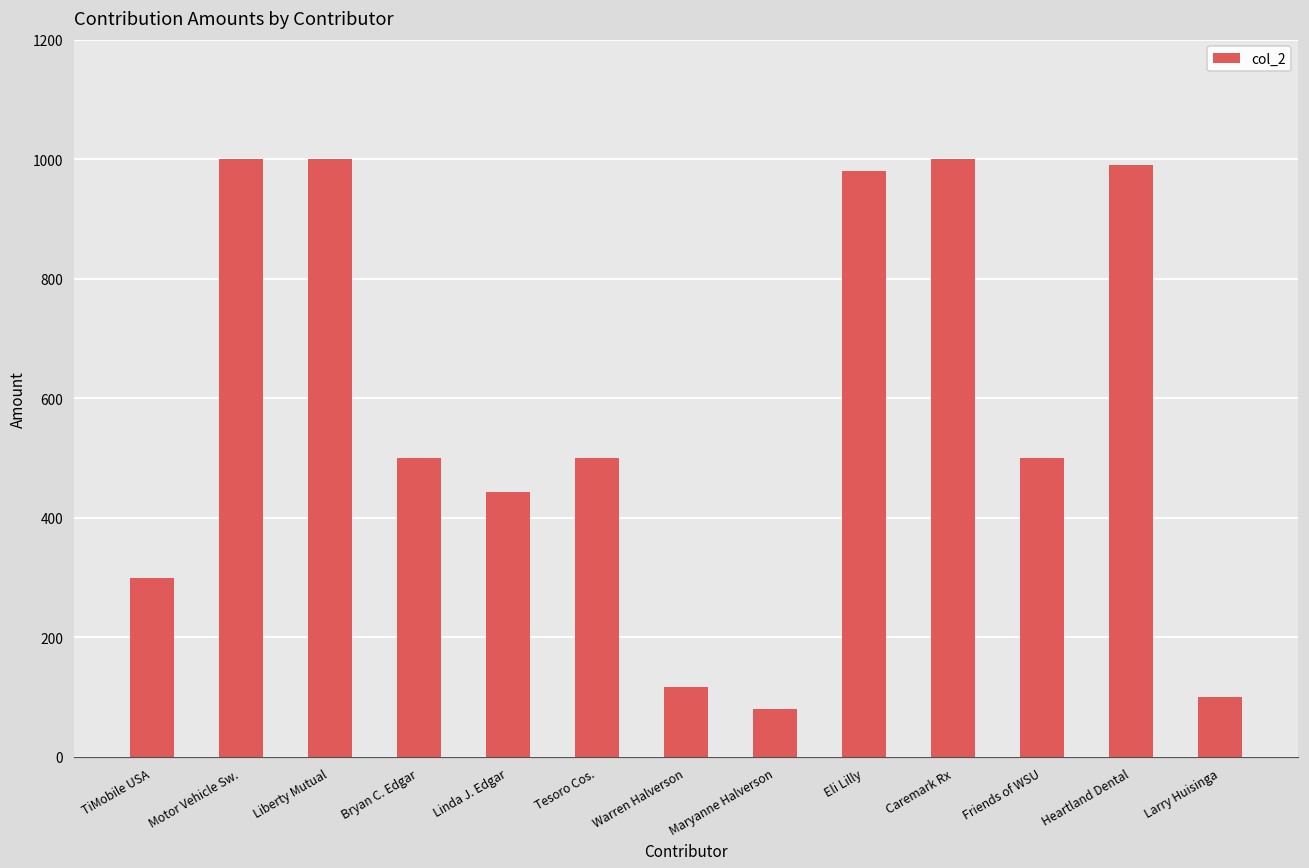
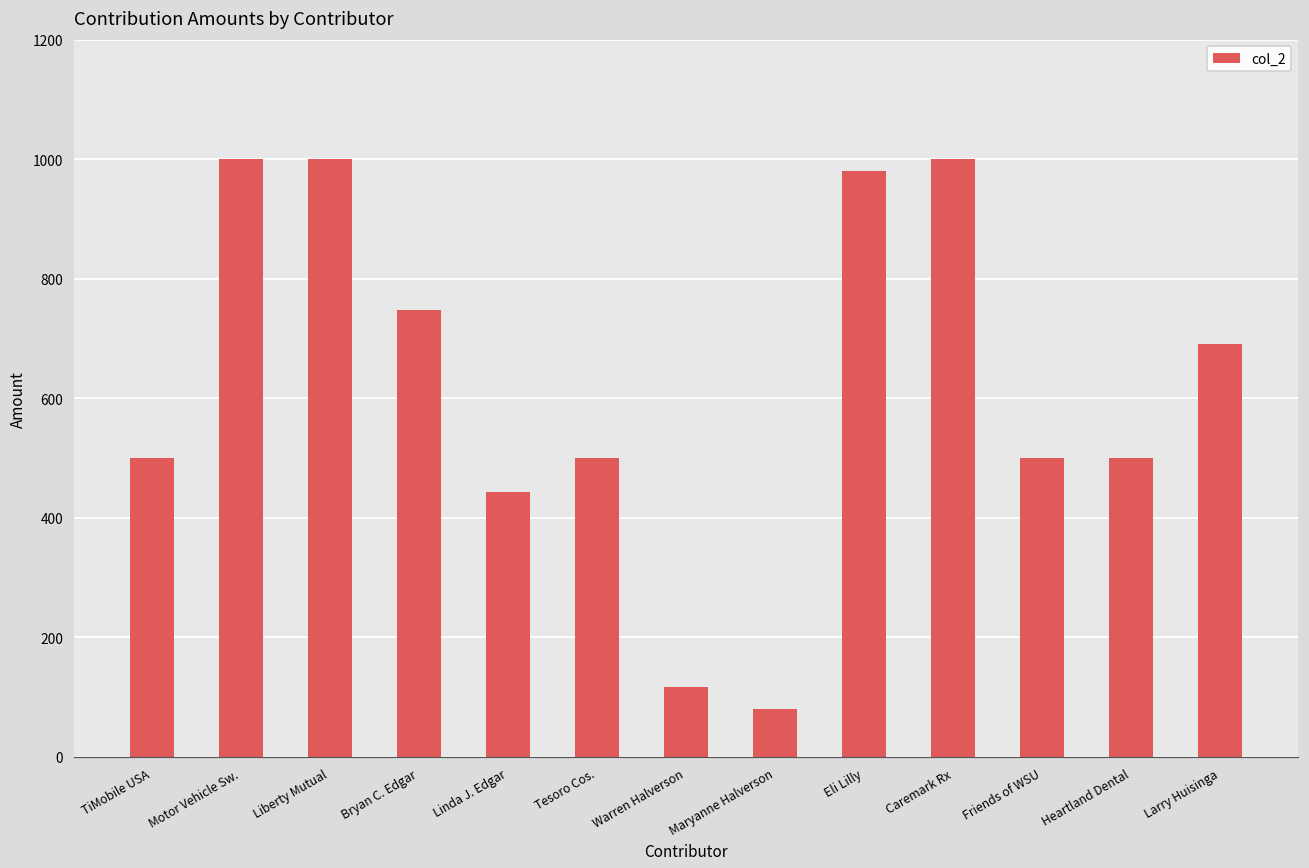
TiMobile USA: 300 -> 500
Bryan C. Edgar: 500 -> 750
Heartland Dental: 990 -> 500
Larry Huisinga: 100 -> 690
